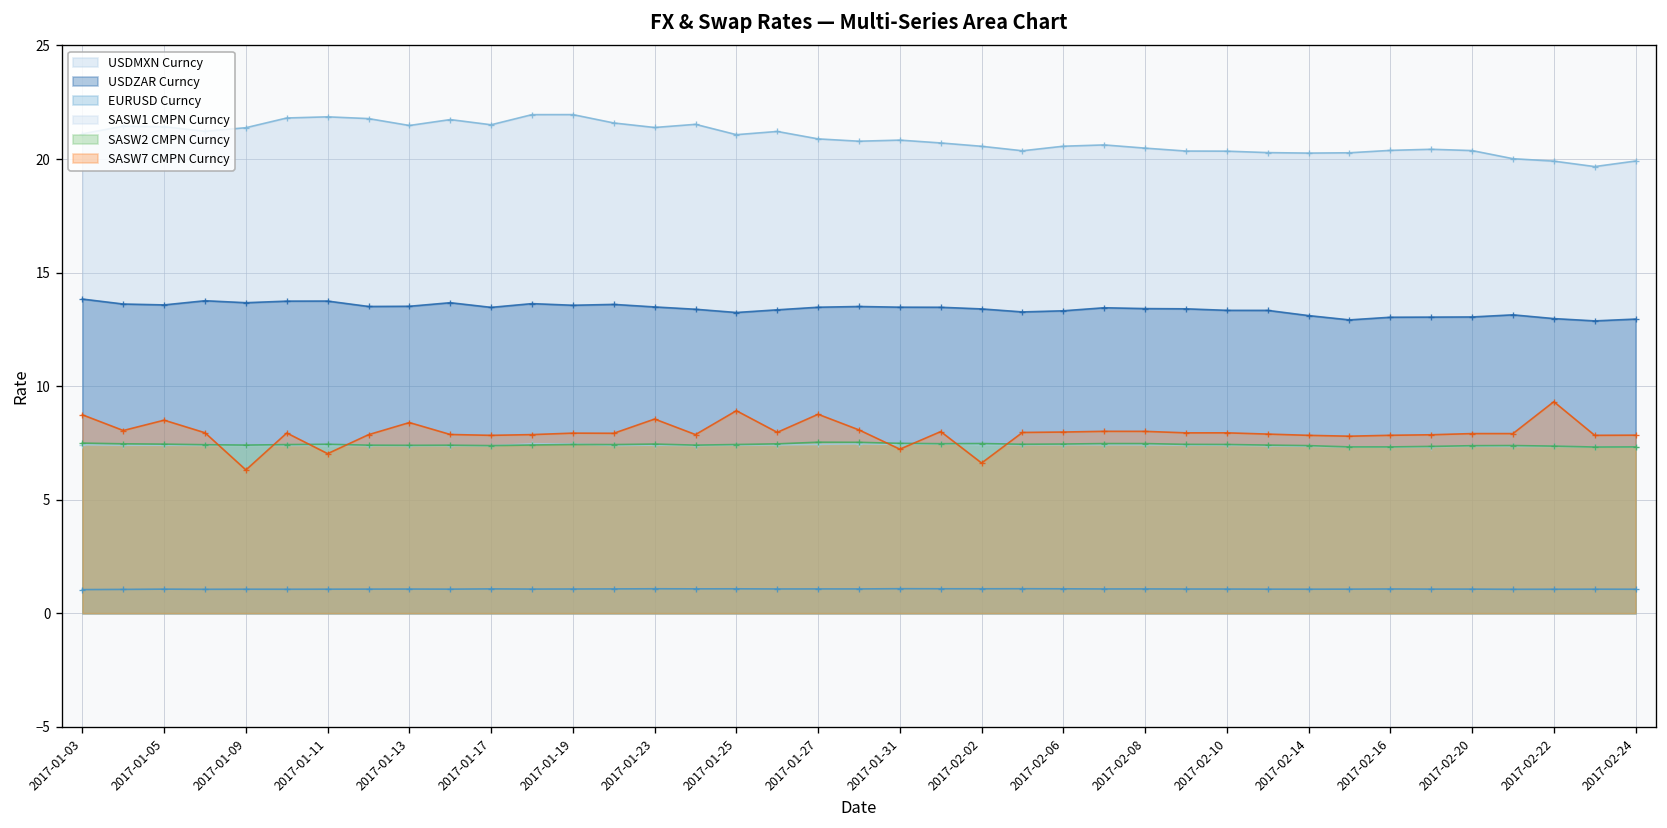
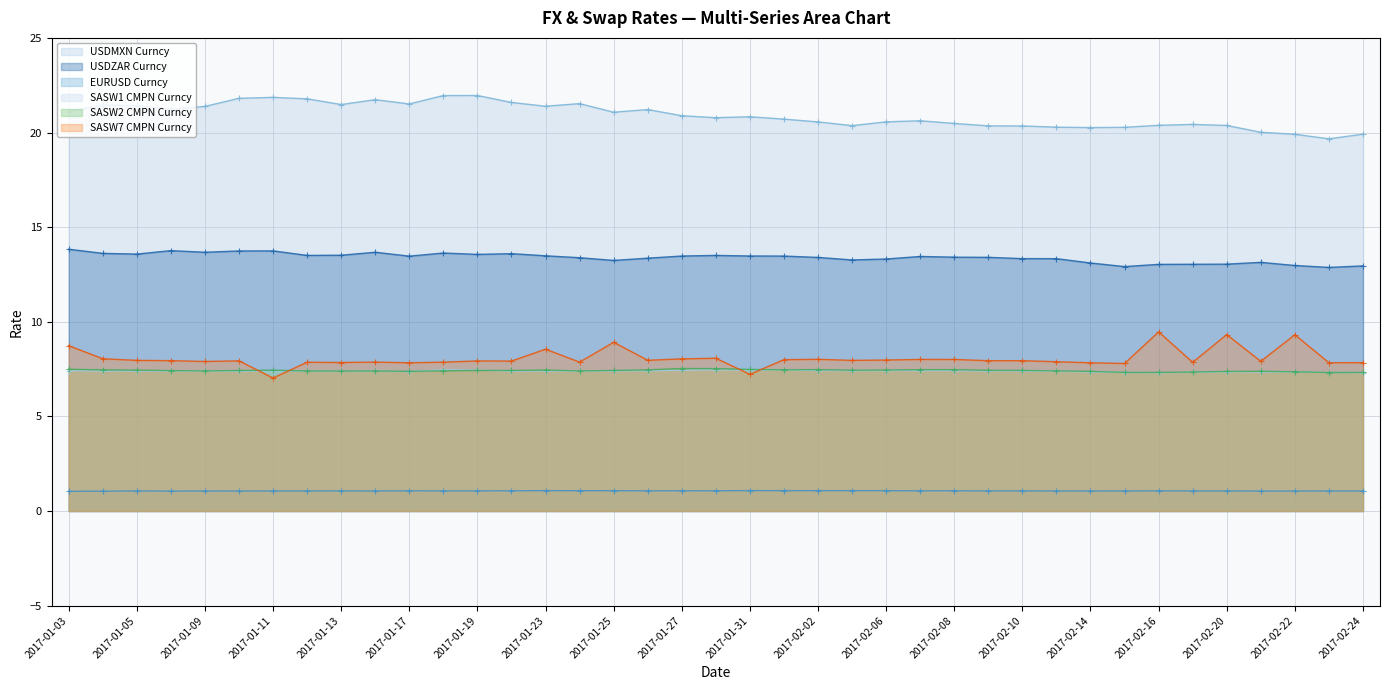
SASW7 CMPN Curncy, 2017-01-05: 8.5 -> 8.0
SASW7 CMPN Curncy, 2017-01-09: 6.3 -> 7.9
SASW7 CMPN Curncy, 2017-01-13: 8.4 -> 7.8
SASW7 CMPN Curncy, 2017-01-27: 8.8 -> 8.0
SASW7 CMPN Curncy, 2017-02-02: 6.6 -> 8.0
SASW7 CMPN Curncy, 2017-02-16: 7.8 -> 9.5
SASW7 CMPN Curncy, 2017-02-20: 7.9 -> 9.3
